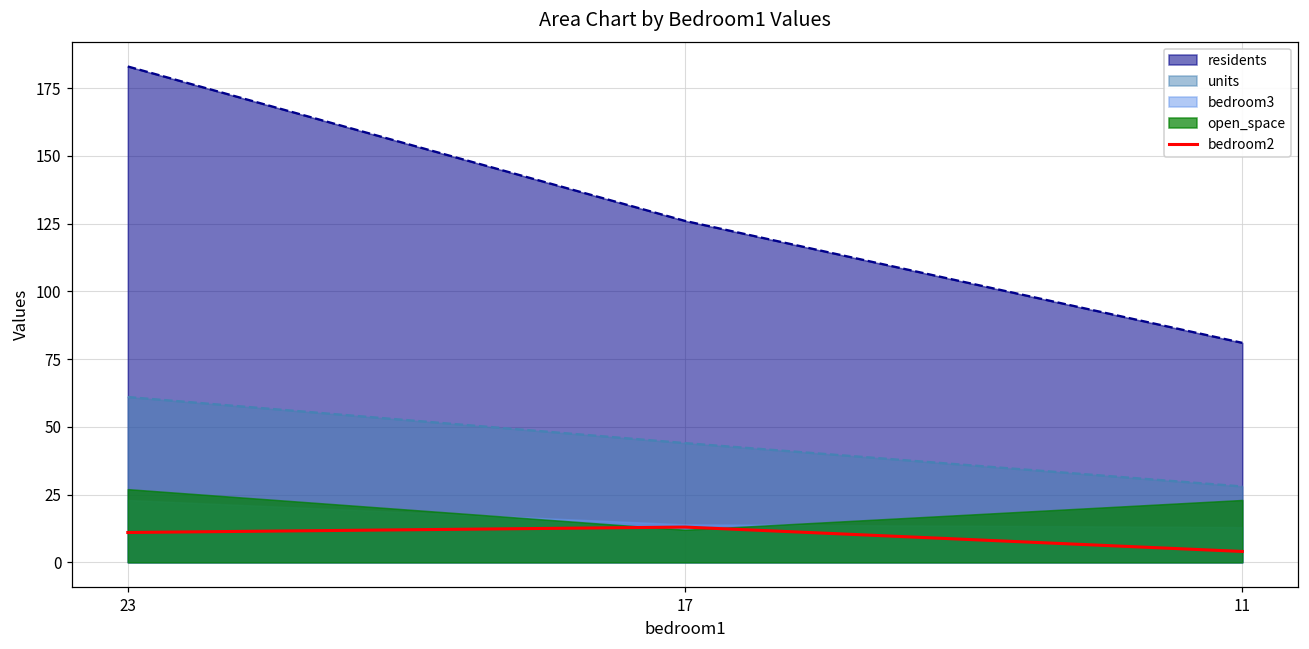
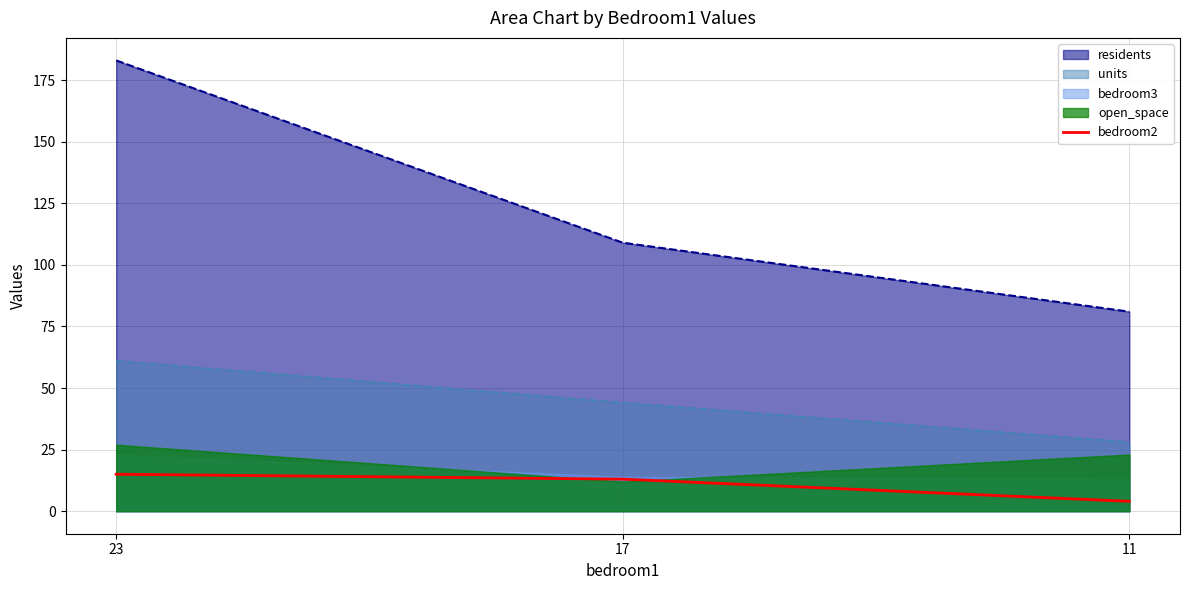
bedroom2, 23: 11 -> 15
residents, 17: 126 -> 109
